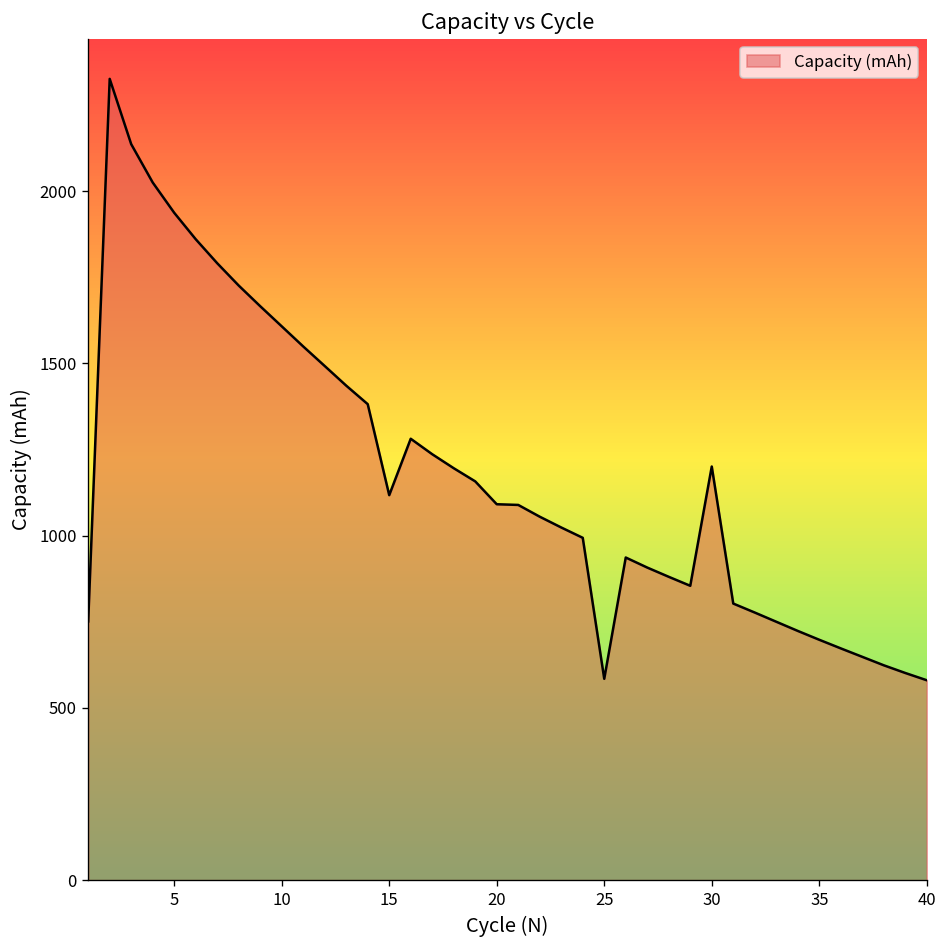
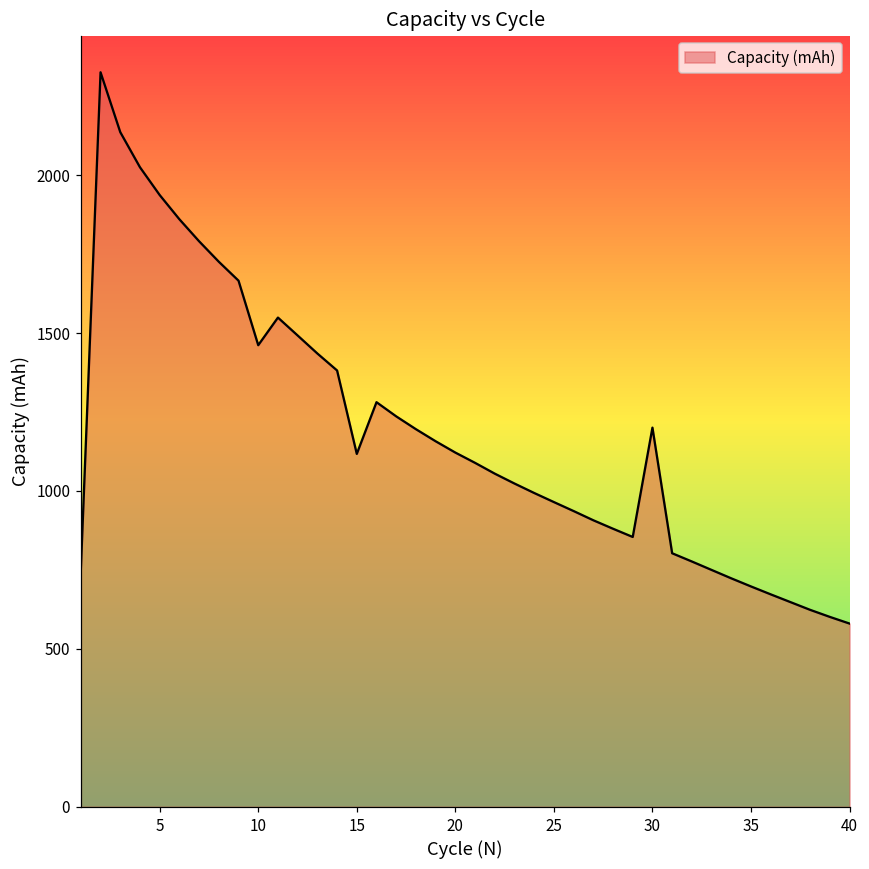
10: 1610 -> 1460
20: 1090 -> 1120
25: 580 -> 960
